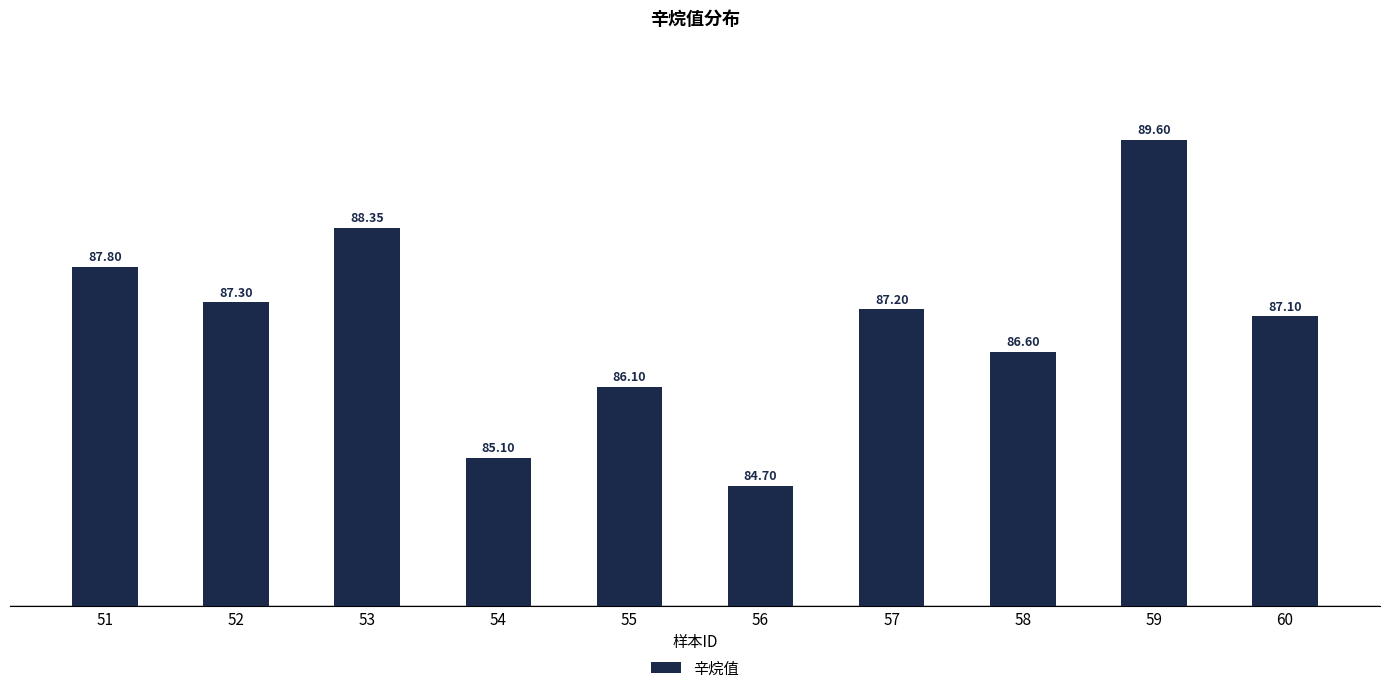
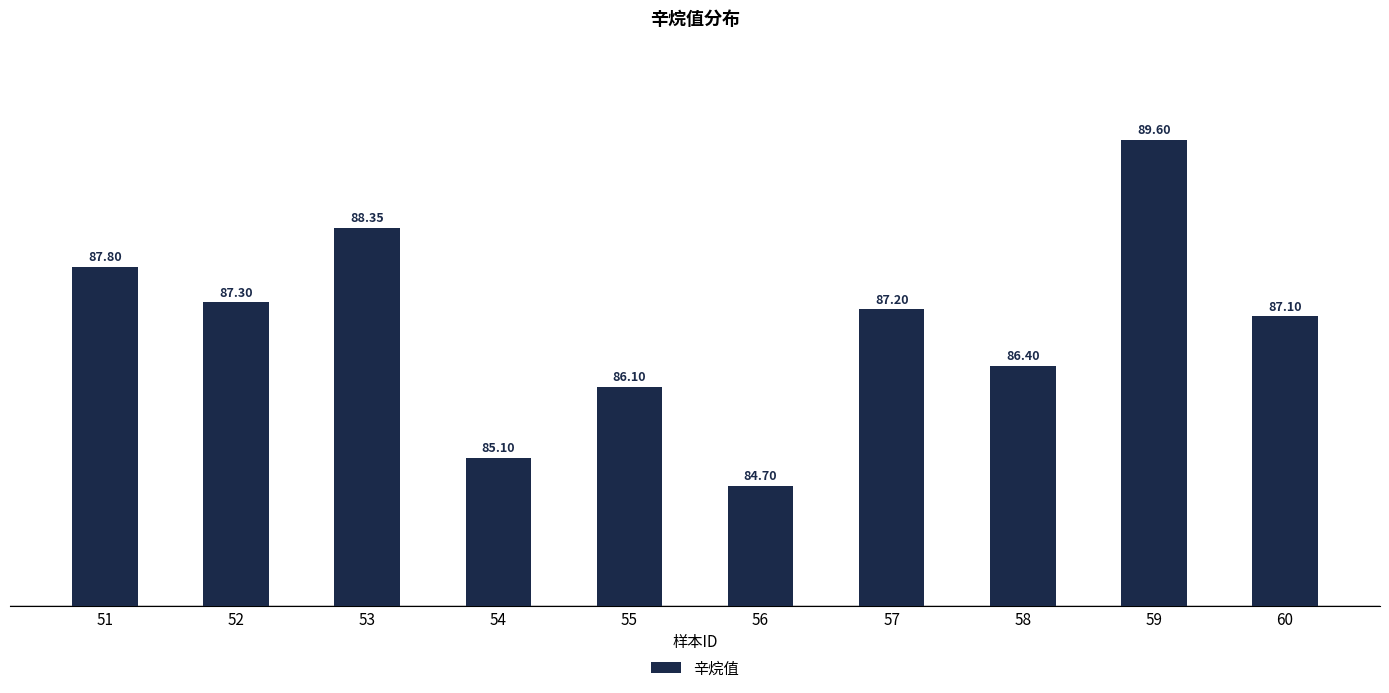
58: 86.60 -> 86.40
